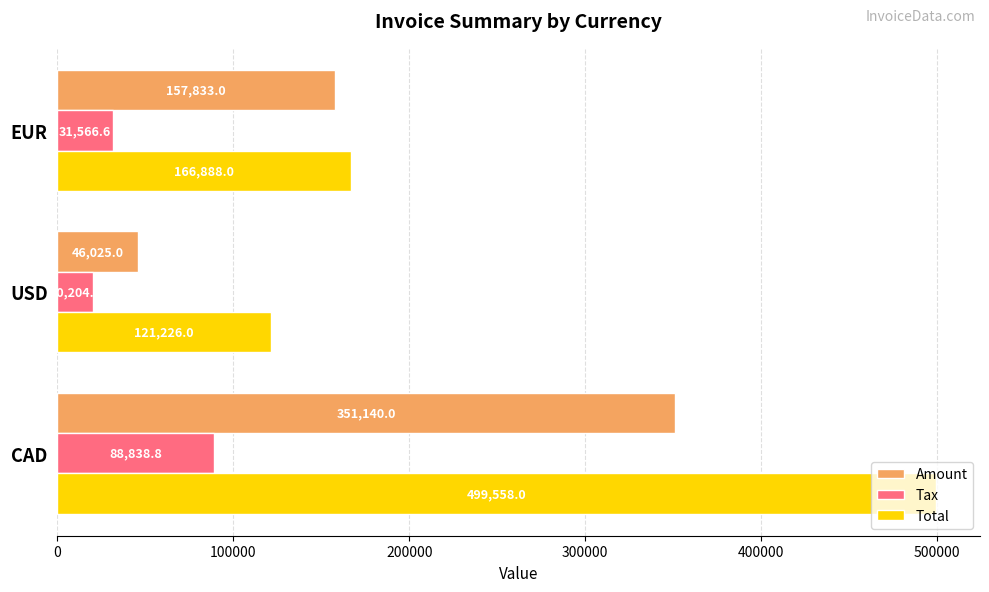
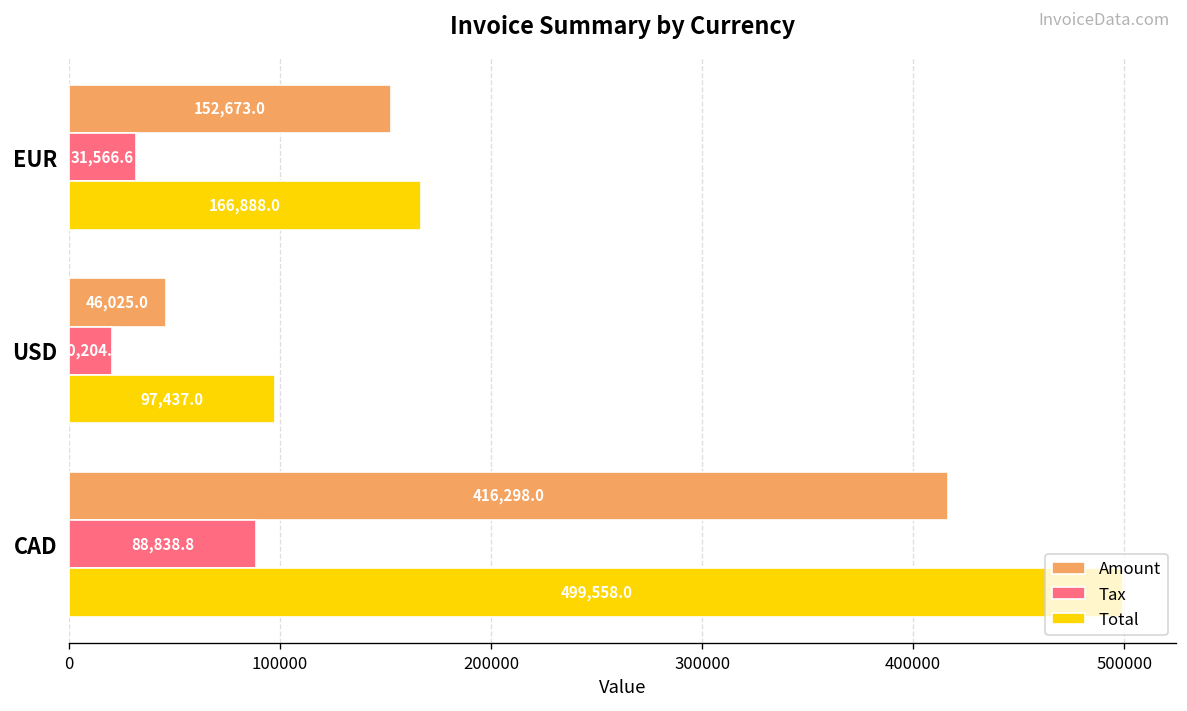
Amount, EUR: 157,833.0 -> 152,673.0
Total, USD: 121,226.0 -> 97,437.0
Amount, CAD: 351,140.0 -> 416,298.0
